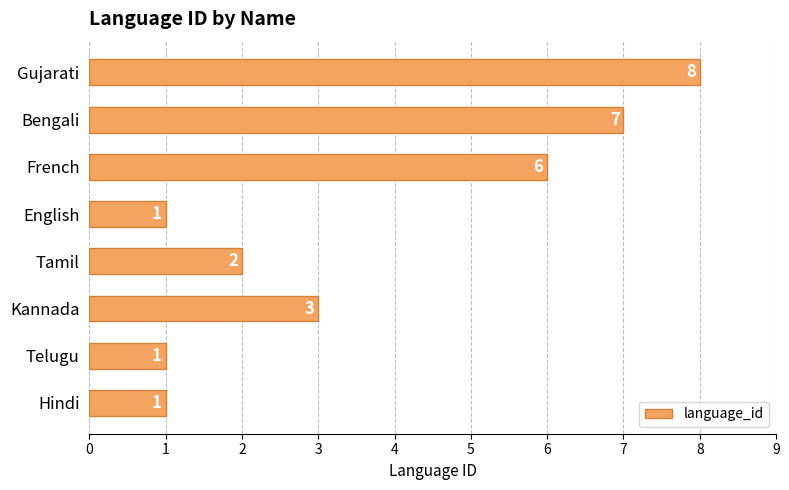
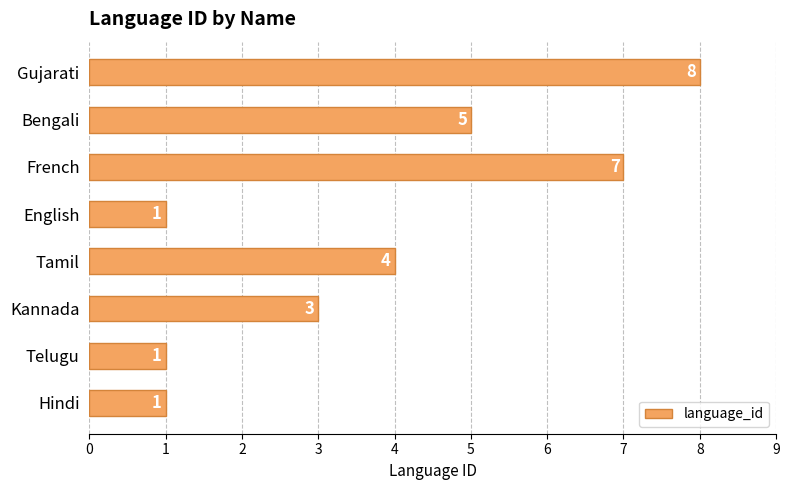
Bengali: 7 -> 5
French: 6 -> 7
Tamil: 2 -> 4
